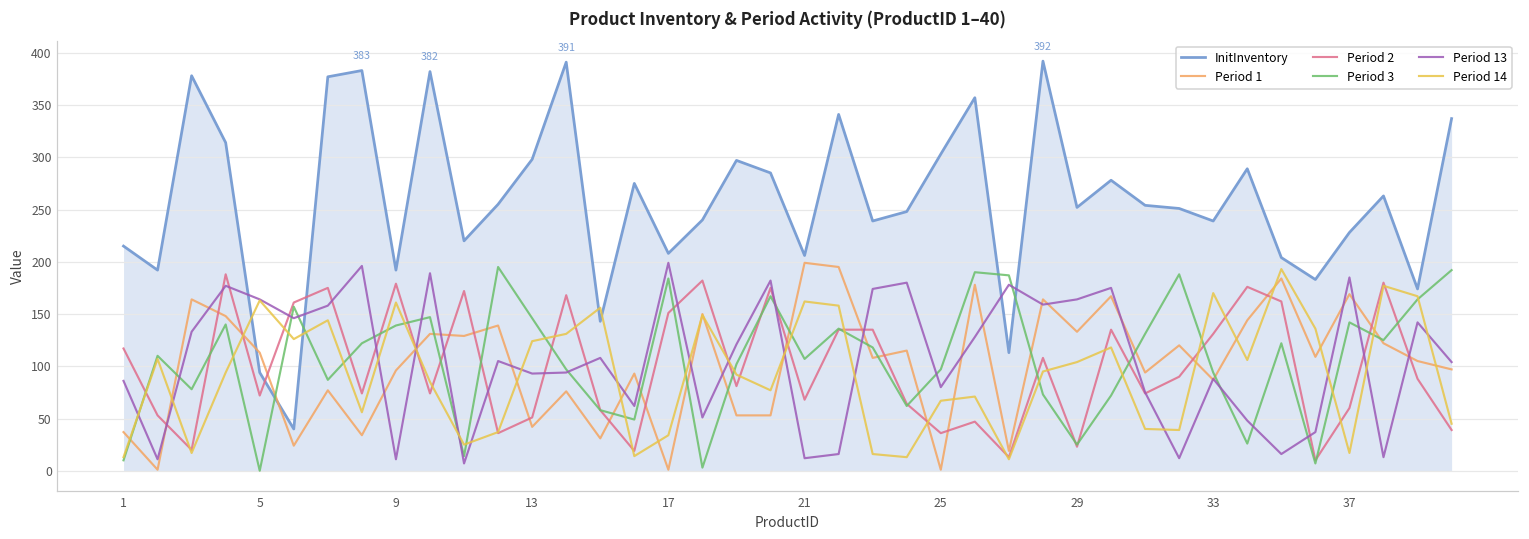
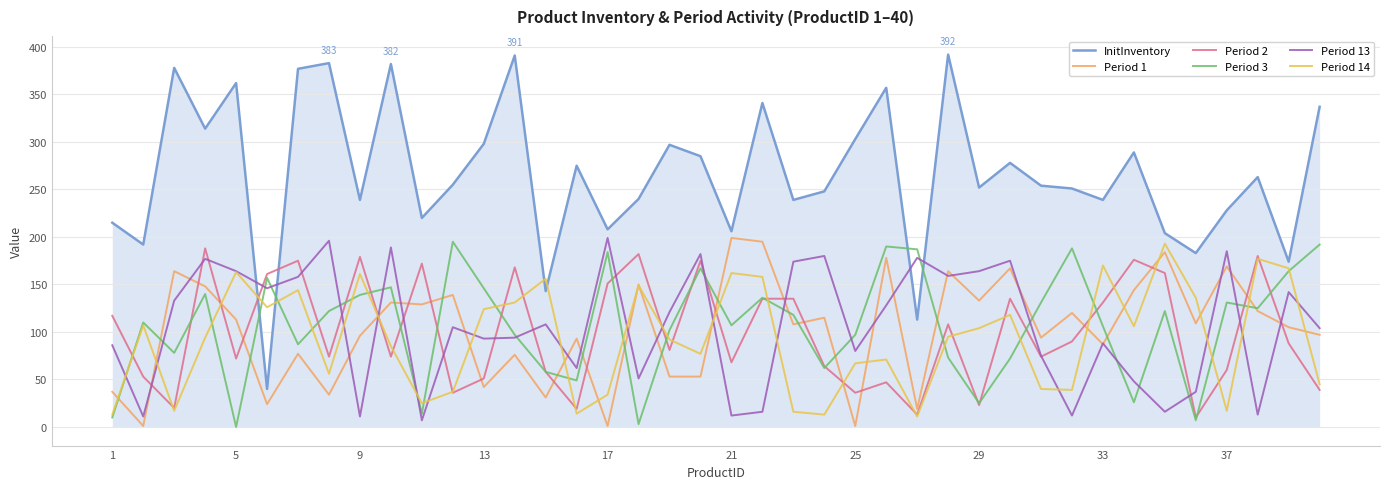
InitInventory, 5: 90 -> 360
InitInventory, 9: 190 -> 240
Period 3, 33: 90 -> 110
Period 3, 37: 140 -> 130
